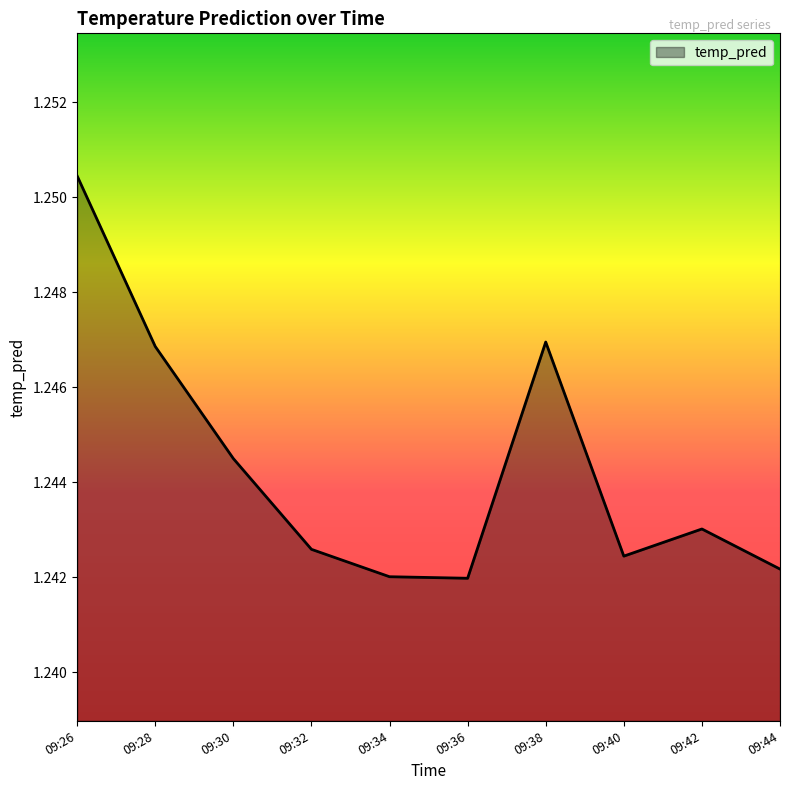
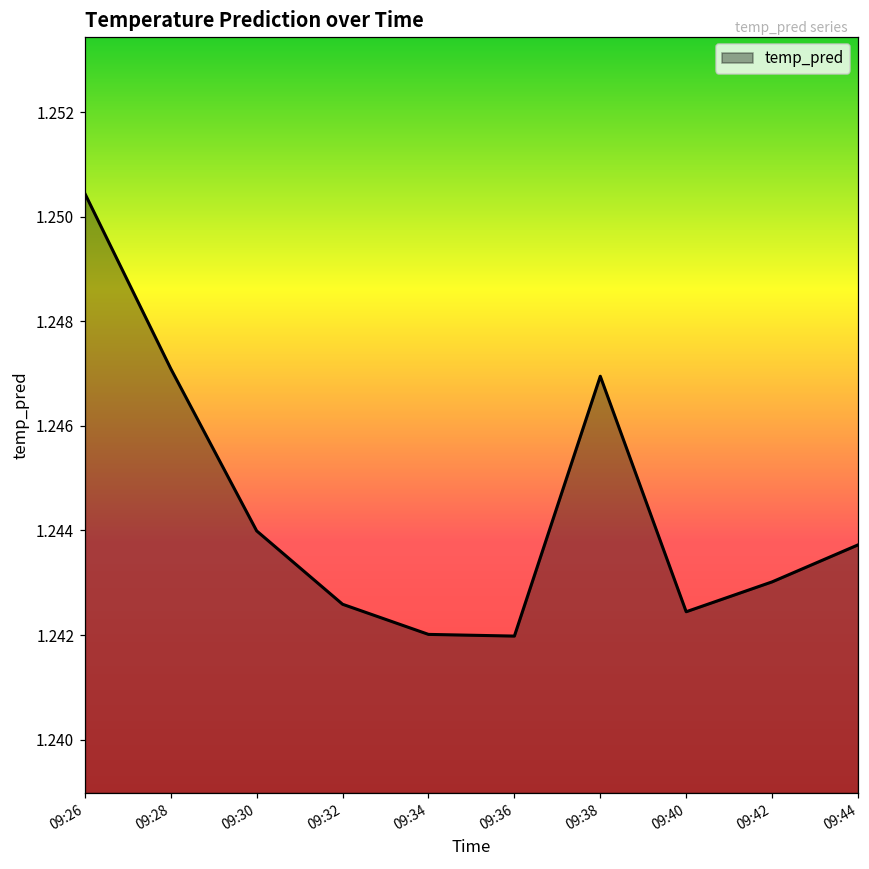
09:28: 1.2469 -> 1.2471
09:30: 1.2445 -> 1.2440
09:44: 1.2422 -> 1.2437
